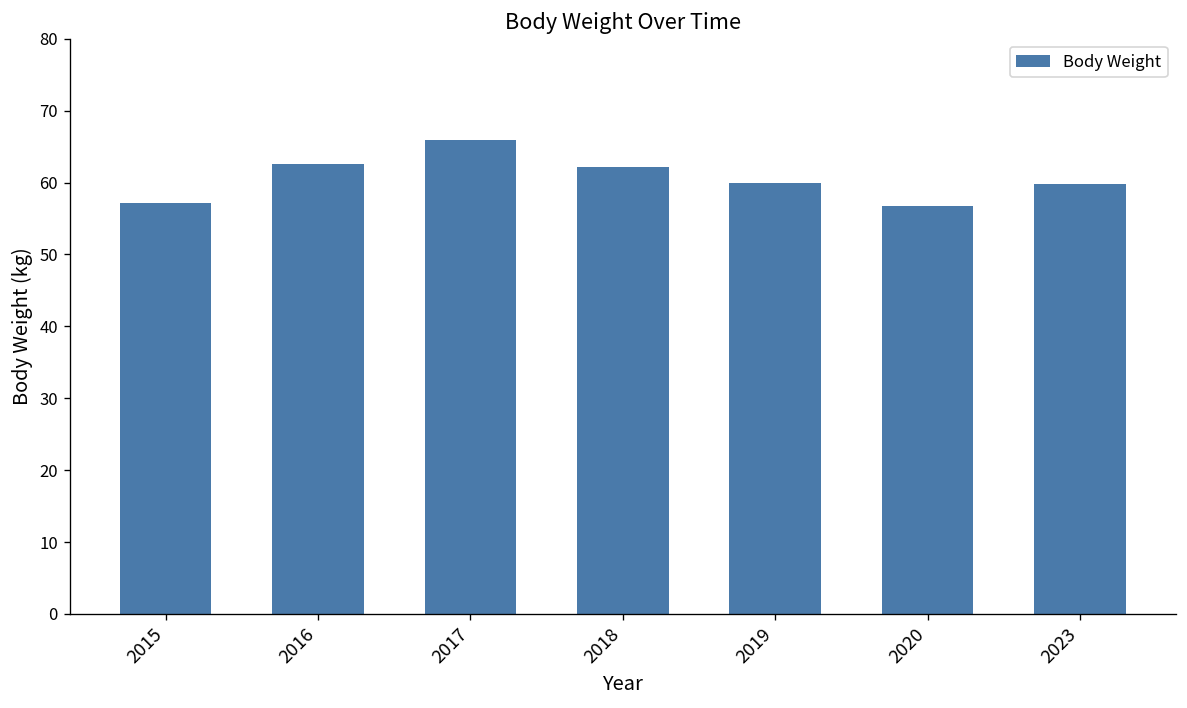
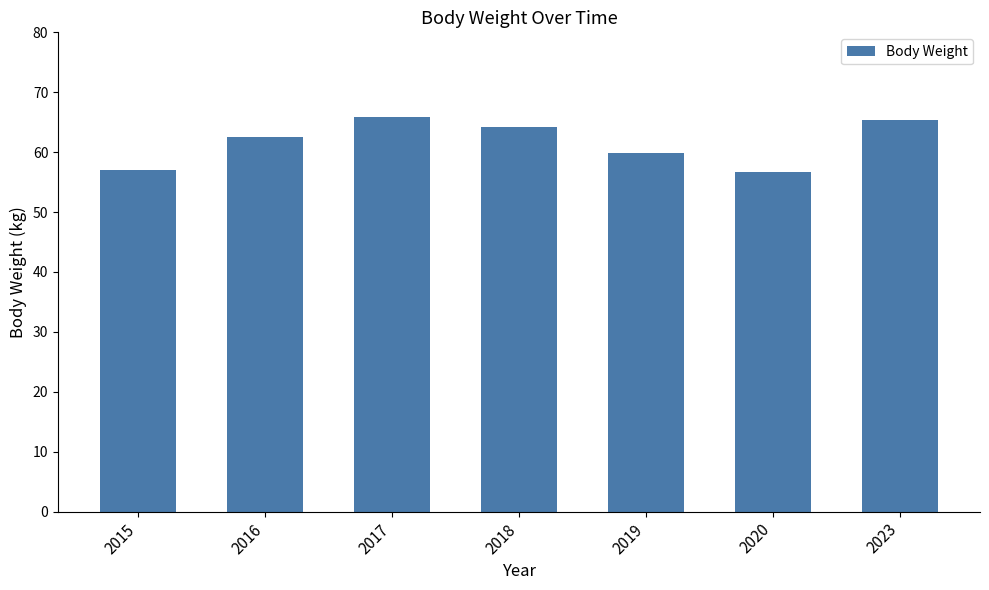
2018: 62 -> 64
2023: 60 -> 65
